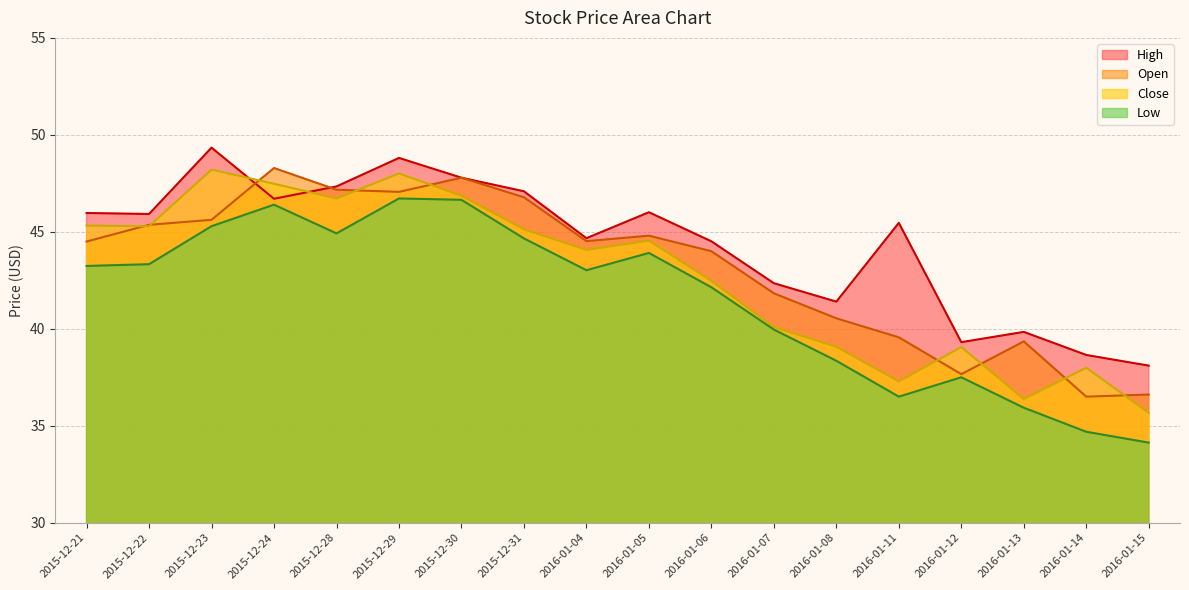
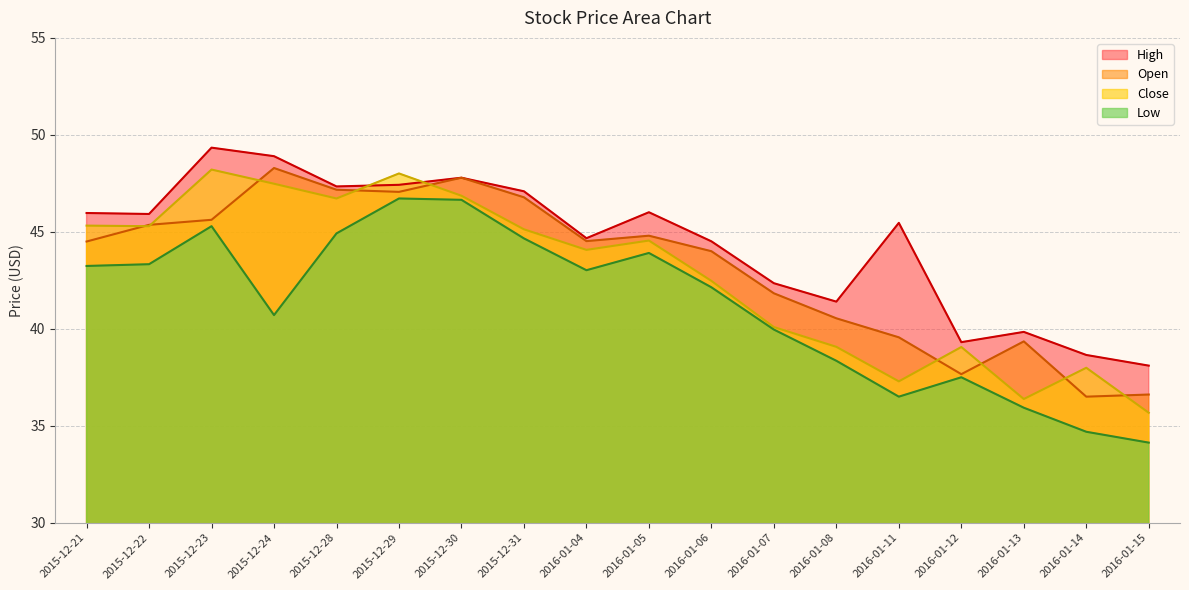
High, 2015-12-24: 46.7 -> 48.9
Low, 2015-12-24: 46.4 -> 40.7
High, 2015-12-29: 48.8 -> 47.4
